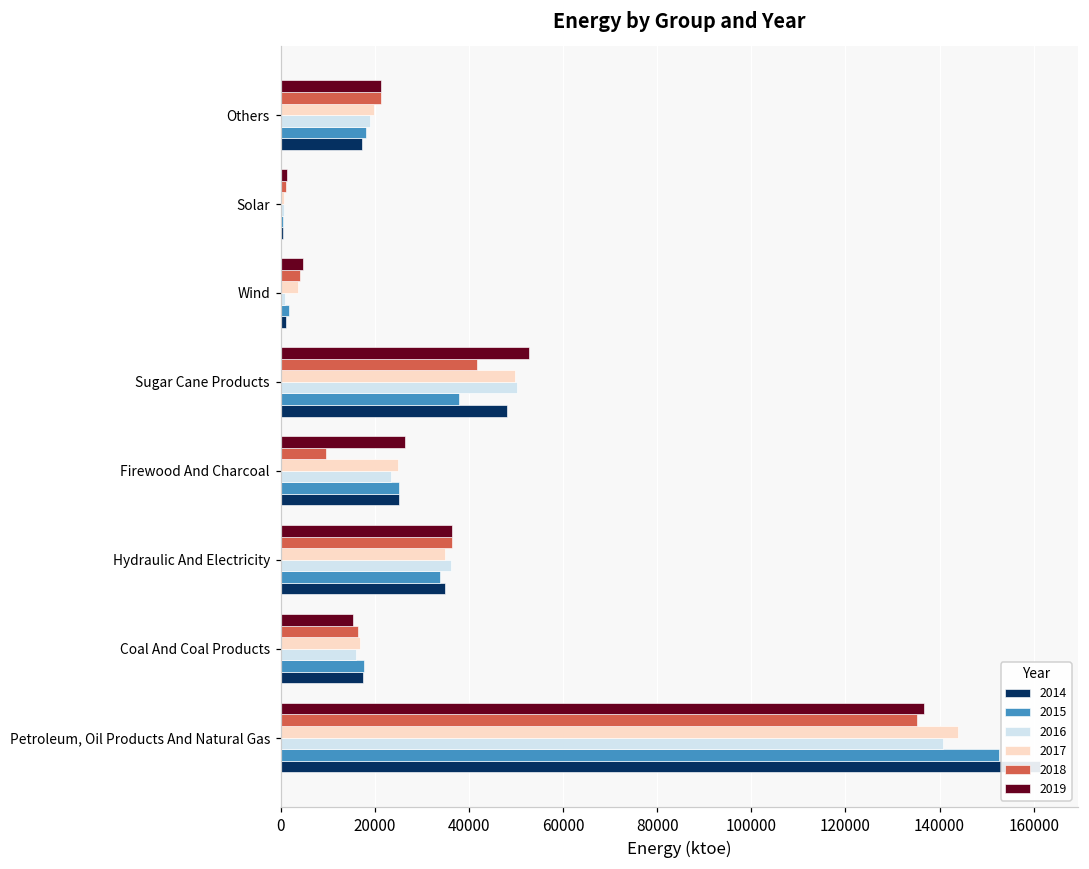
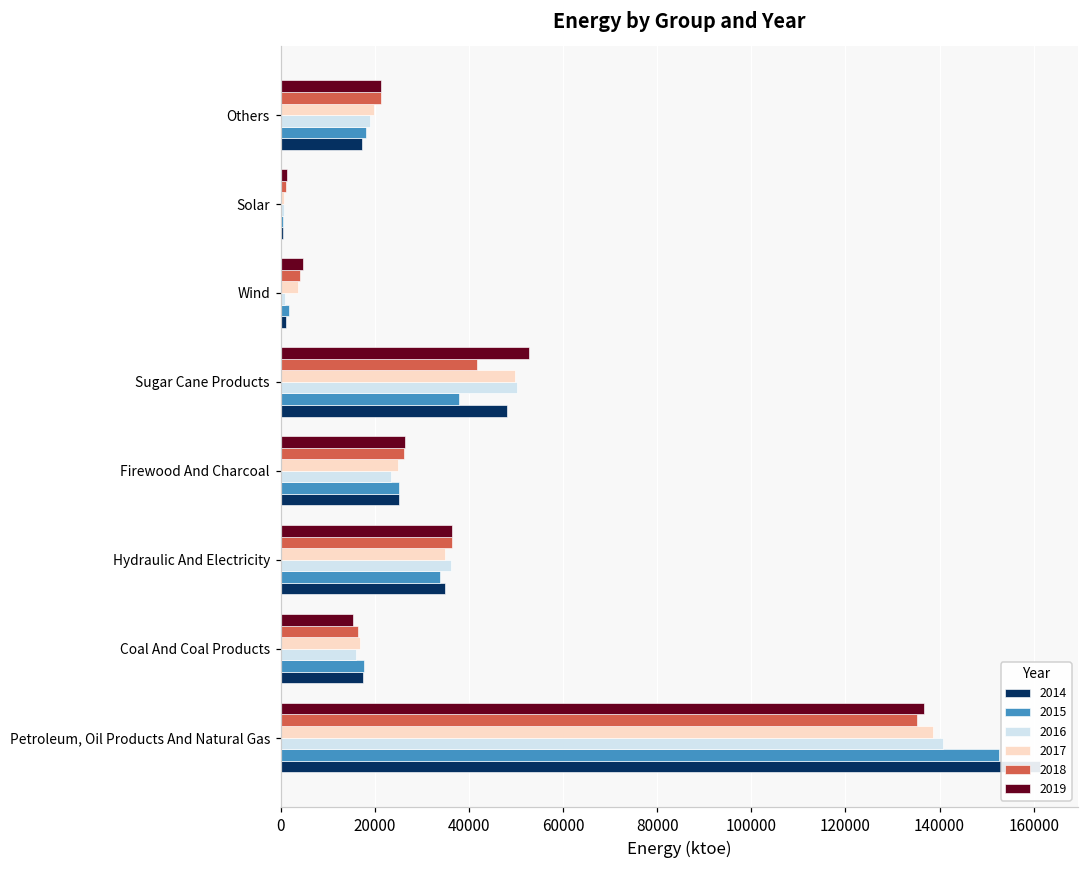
2018, Firewood And Charcoal: 10000 -> 26000
2017, Petroleum, Oil Products And Natural Gas: 144000 -> 139000
